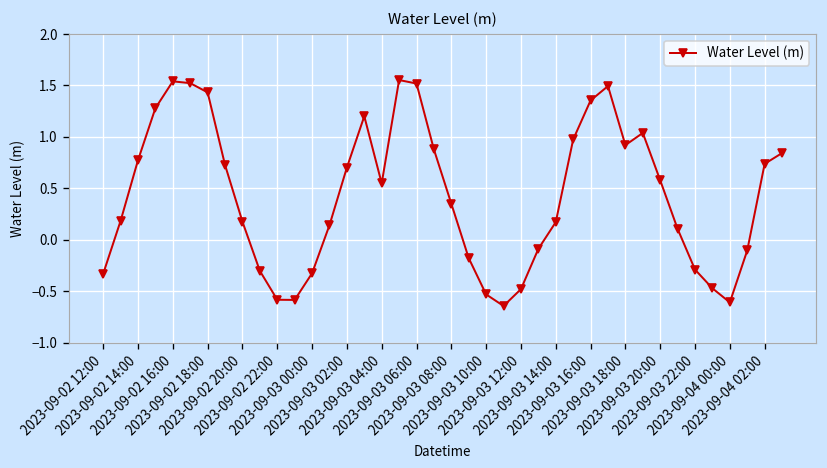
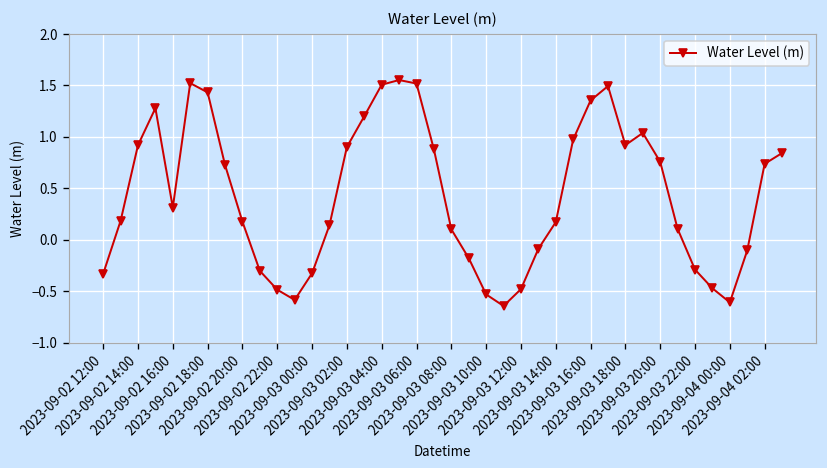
2023-09-02 14:00: 0.8 -> 0.9
2023-09-02 16:00: 1.5 -> 0.3
2023-09-02 22:00: -0.6 -> -0.5
2023-09-03 02:00: 0.7 -> 0.9
2023-09-03 04:00: 0.5 -> 1.5
2023-09-03 08:00: 0.4 -> 0.1
2023-09-03 20:00: 0.6 -> 0.8
